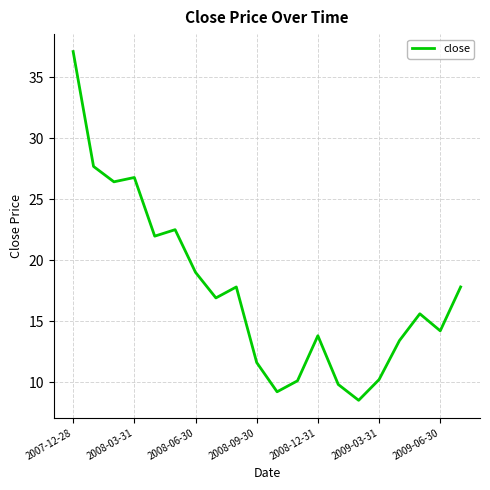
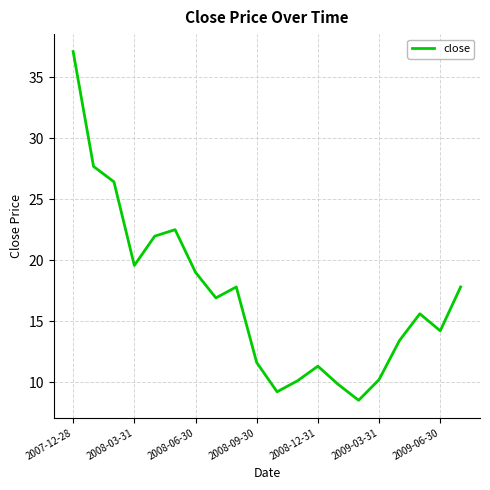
2008-03-31: 26.8 -> 19.6
2008-12-31: 13.8 -> 11.3
